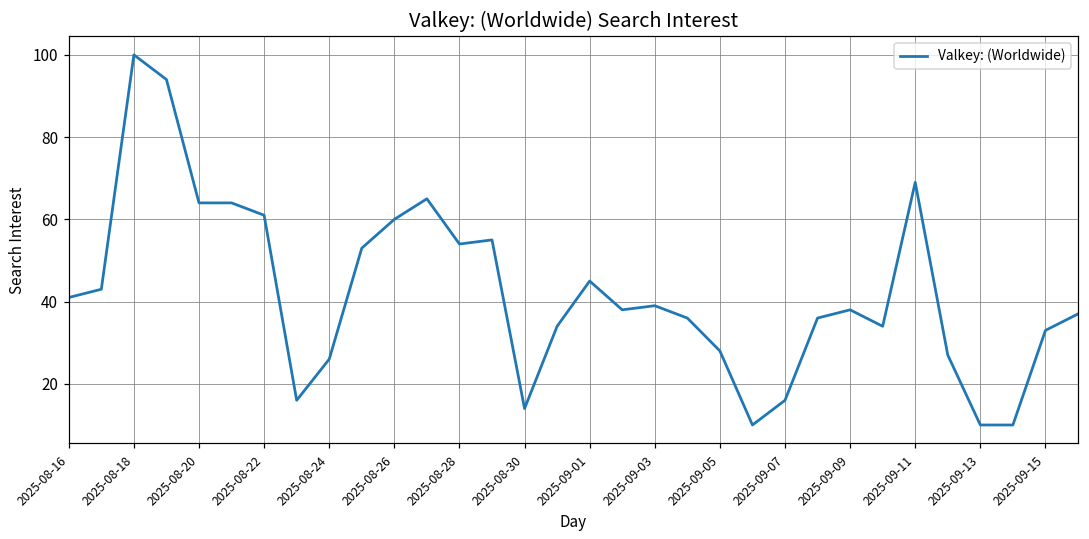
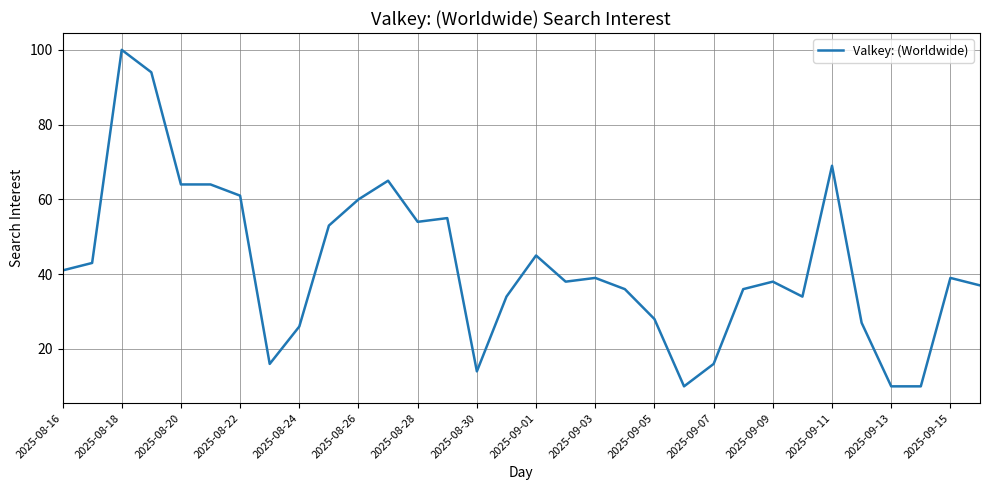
2025-09-15: 33 -> 39
